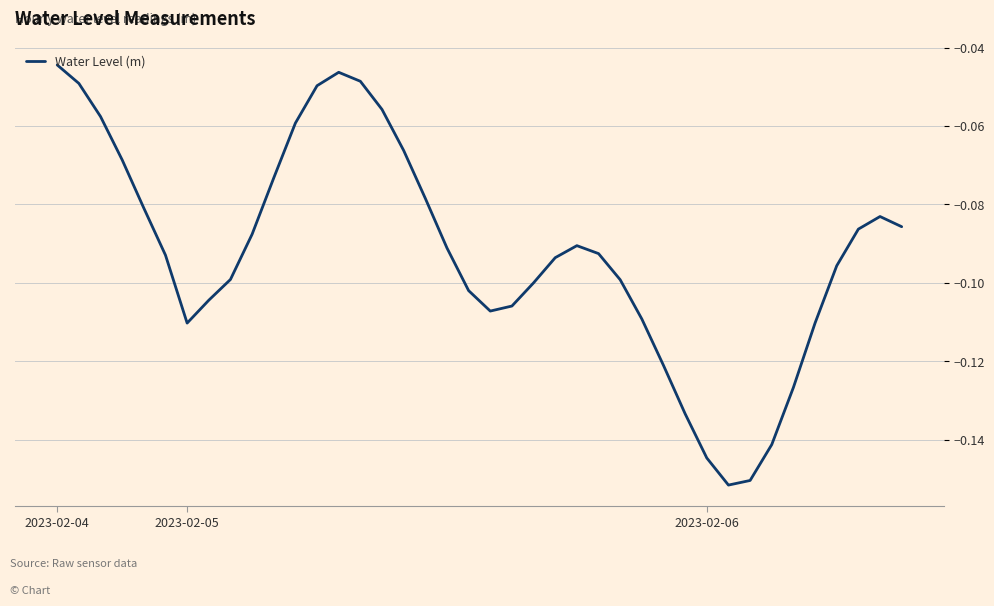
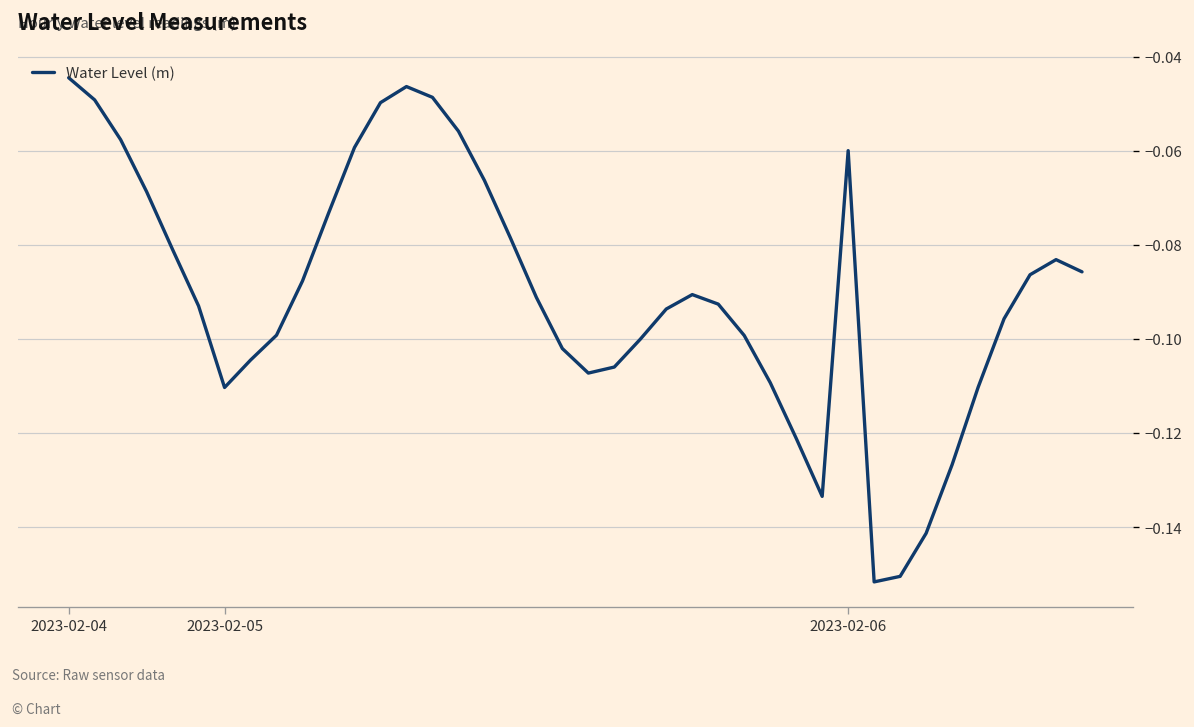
2023-02-06: -0.145 -> -0.060
